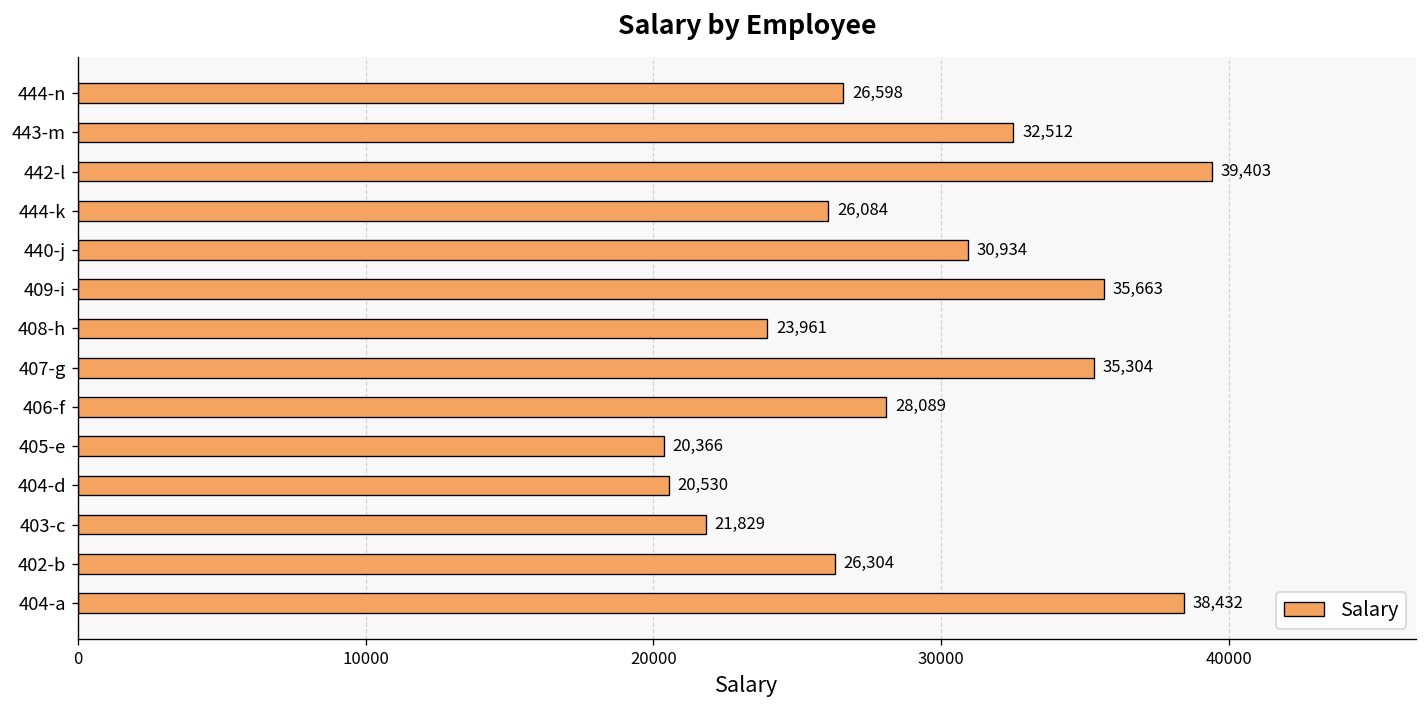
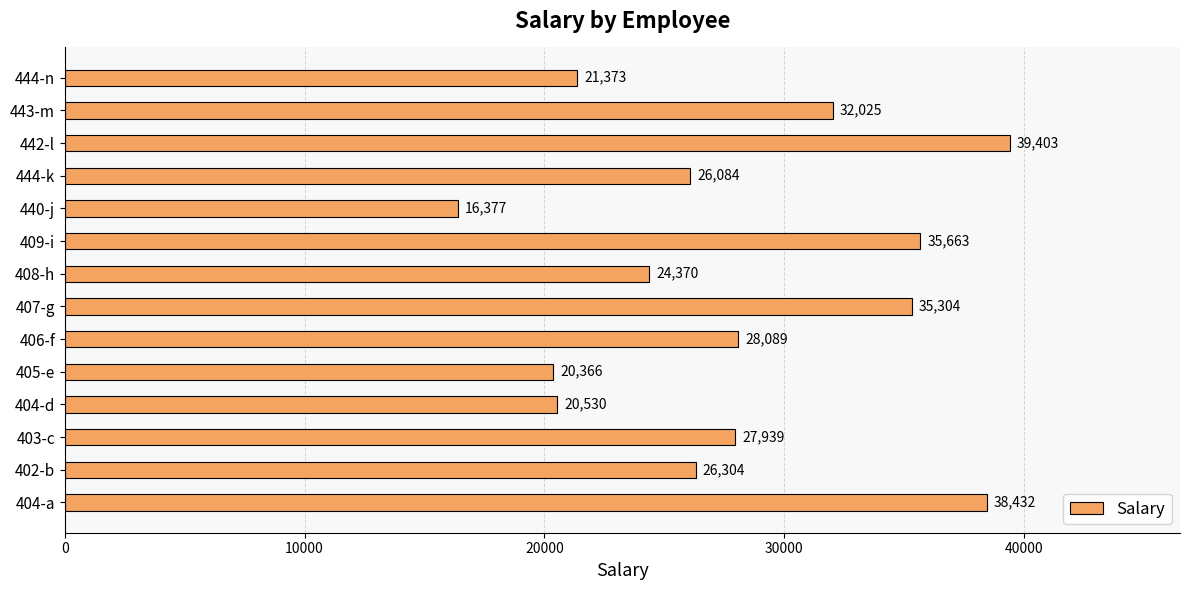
444-n: 26,598 -> 21,373
443-m: 32,512 -> 32,025
440-j: 30,934 -> 16,377
408-h: 23,961 -> 24,370
403-c: 21,829 -> 27,939
